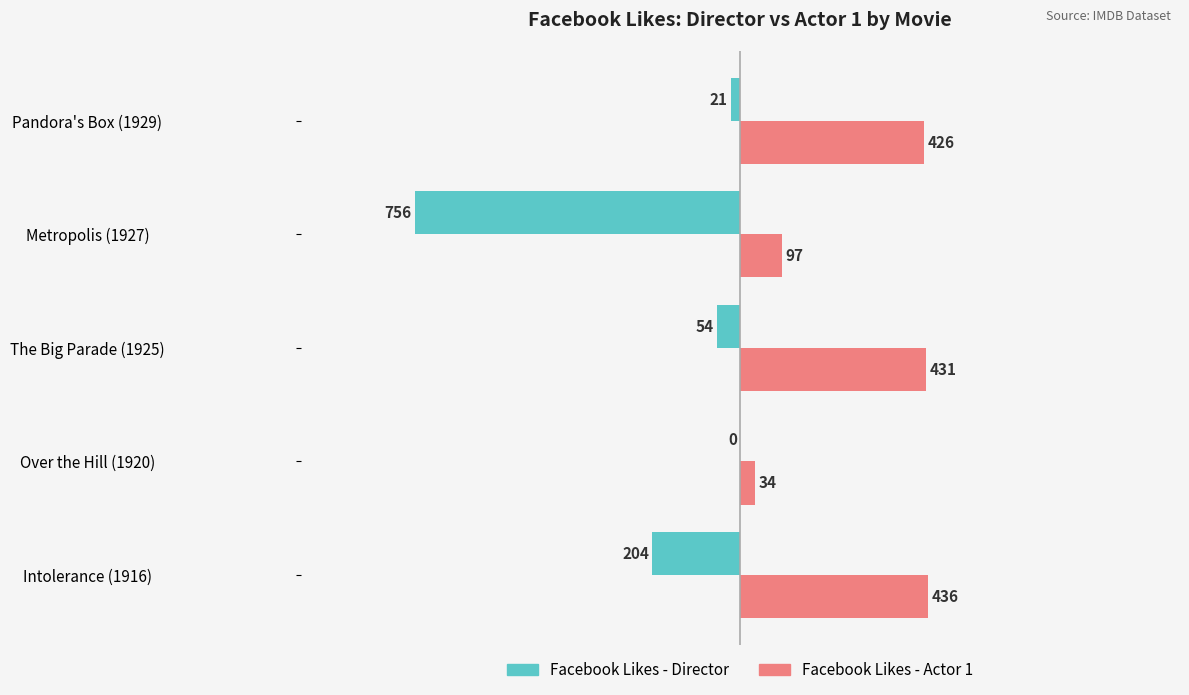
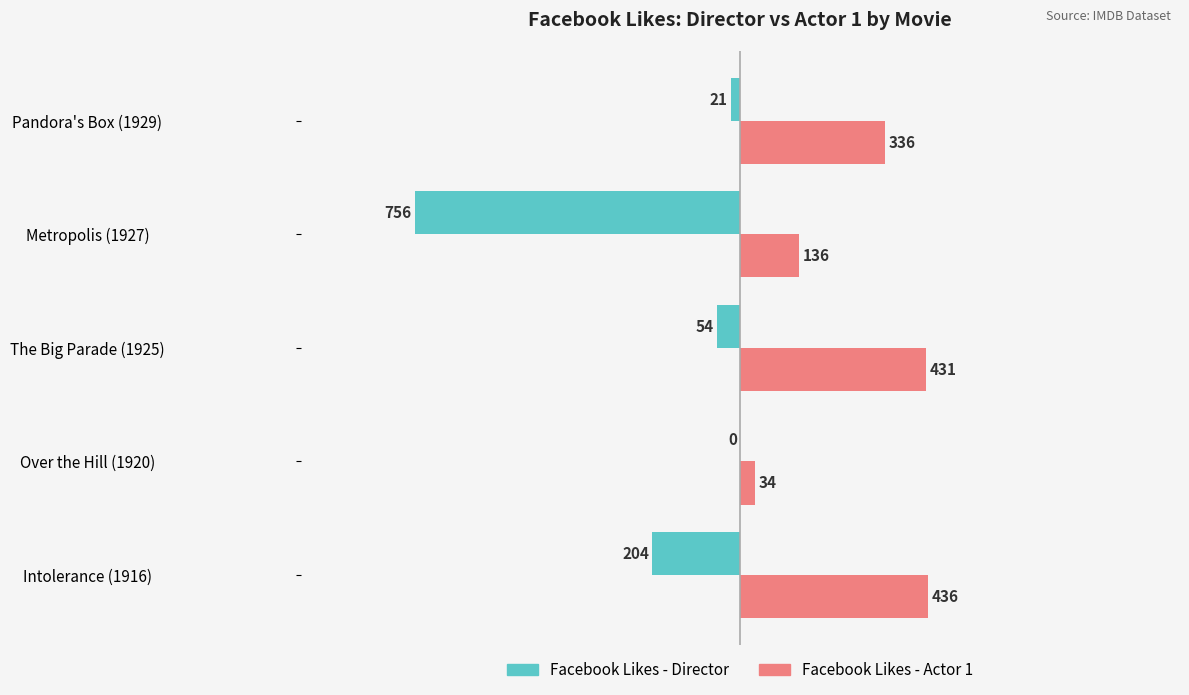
Facebook Likes - Actor 1, Pandora's Box (1929): 426 -> 336
Facebook Likes - Actor 1, Metropolis (1927): 97 -> 136
